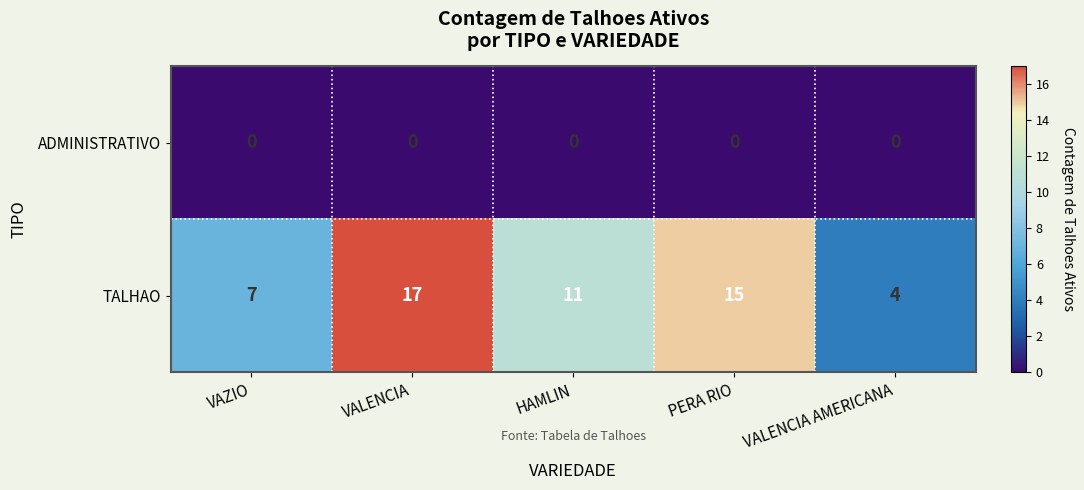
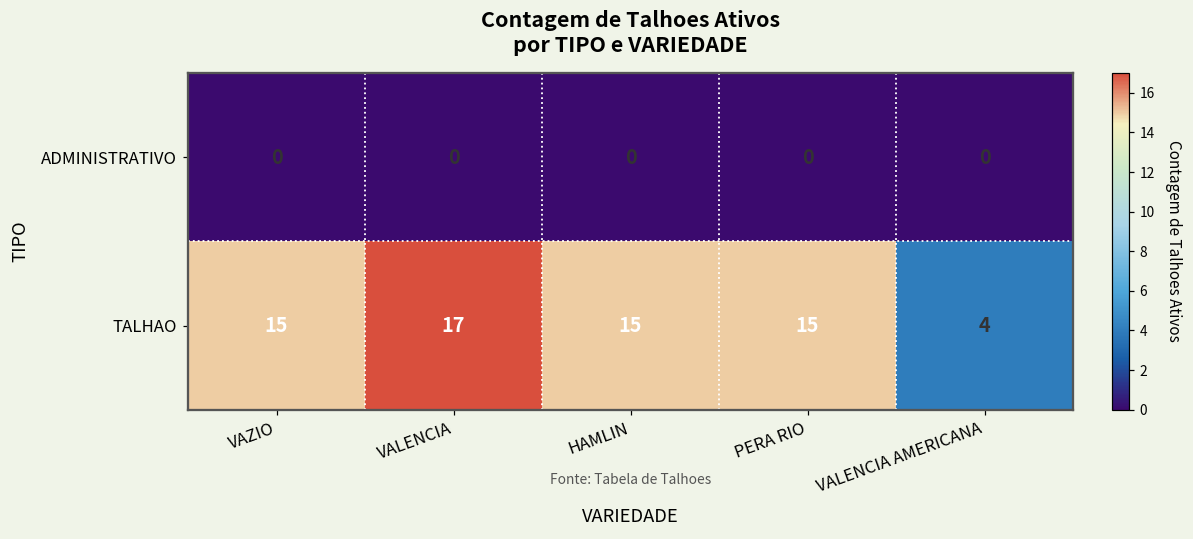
TALHAO, VAZIO: 7 -> 15
TALHAO, HAMLIN: 11 -> 15
